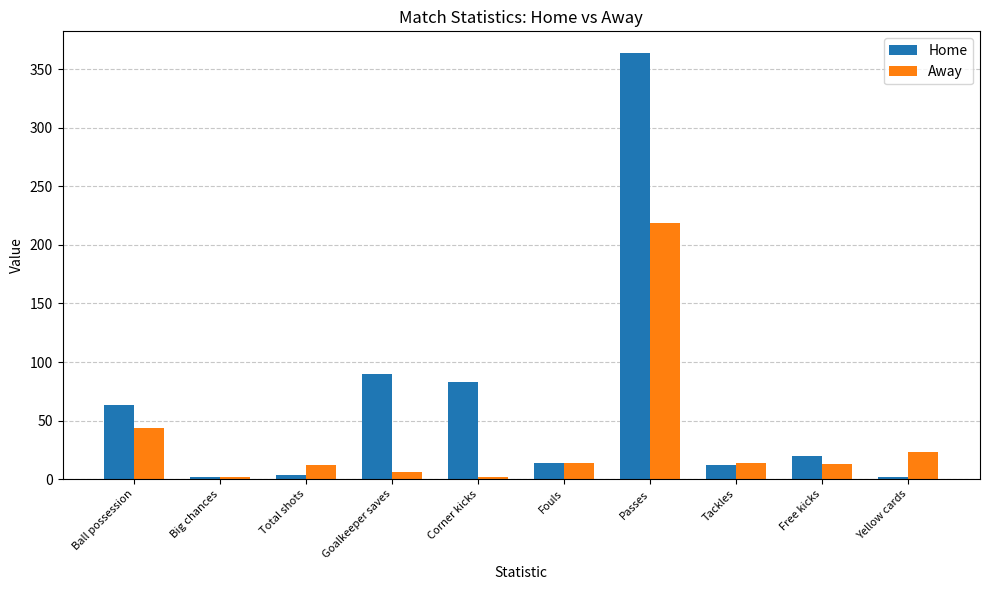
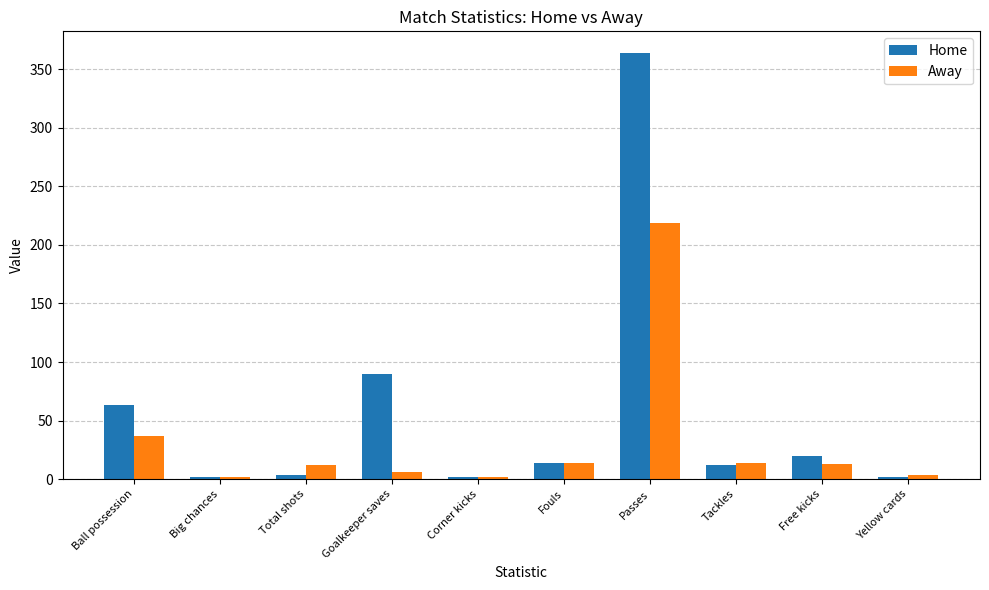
Away, Ball possession: 44 -> 37
Home, Corner kicks: 83 -> 2
Away, Yellow cards: 23 -> 4
